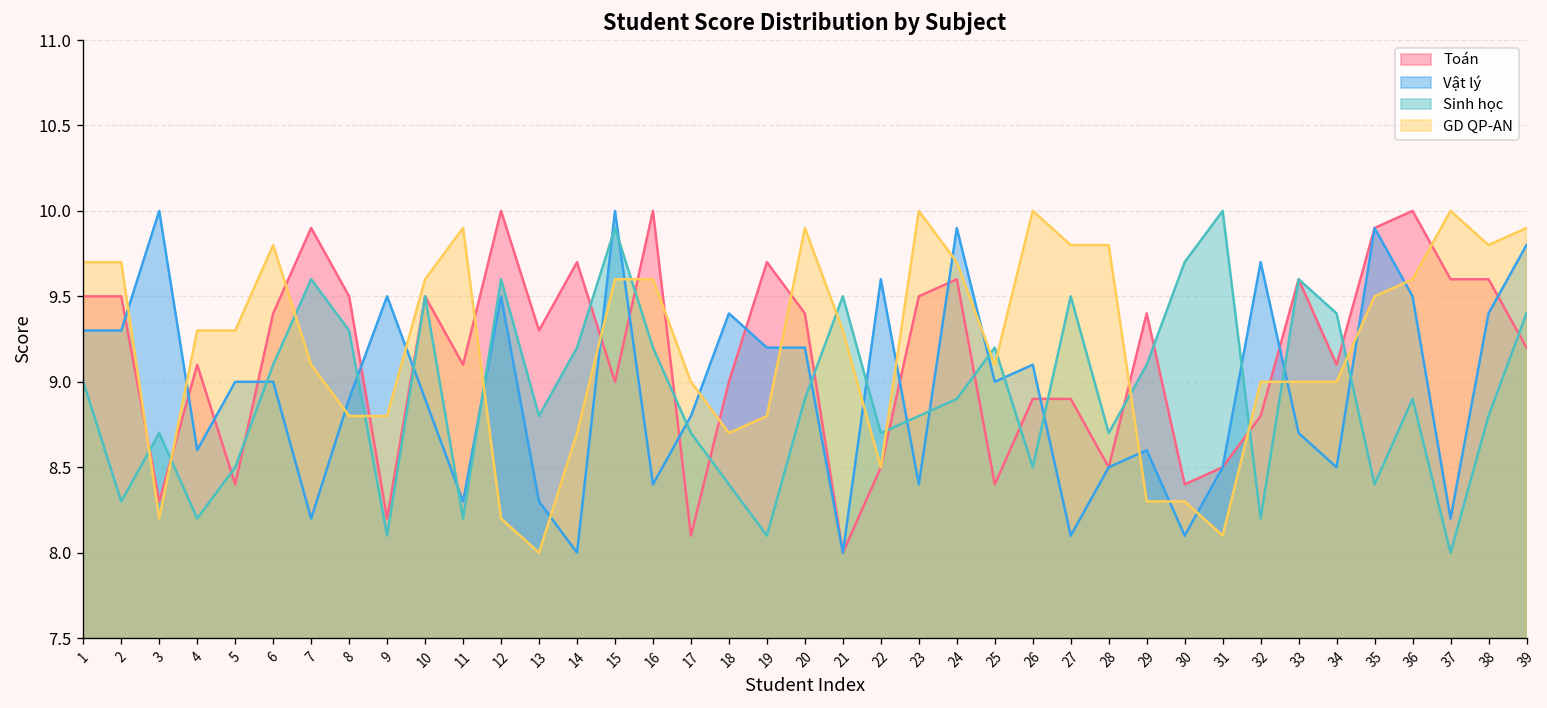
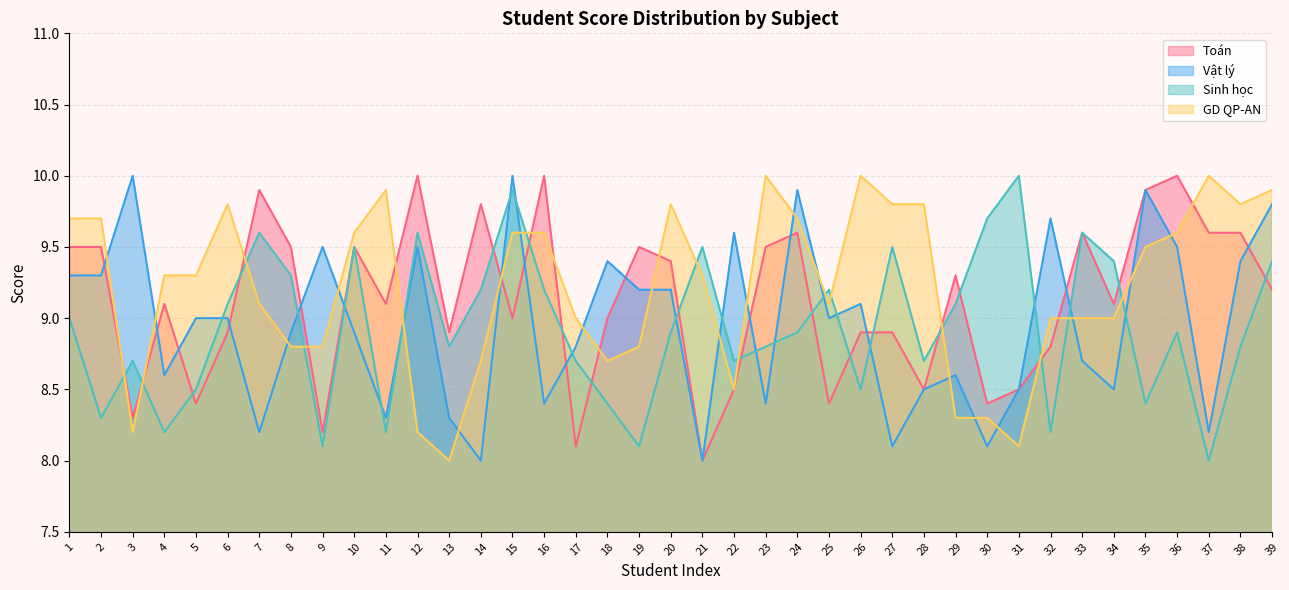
Toán, 6: 9.4 -> 8.9
Toán, 13: 9.3 -> 8.9
Toán, 14: 9.7 -> 9.8
Toán, 19: 9.7 -> 9.5
GD QP-AN, 20: 9.9 -> 9.8
Toán, 29: 9.4 -> 9.3
